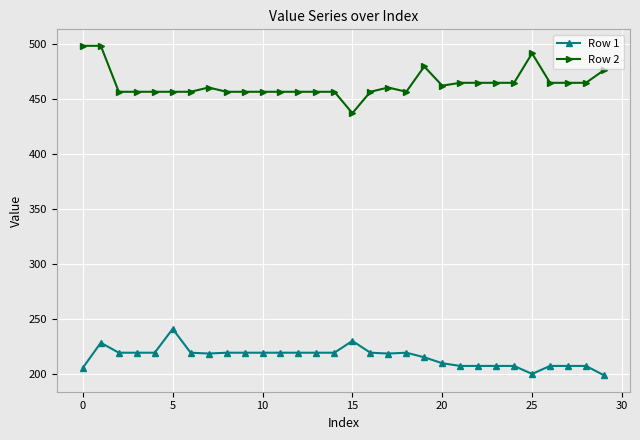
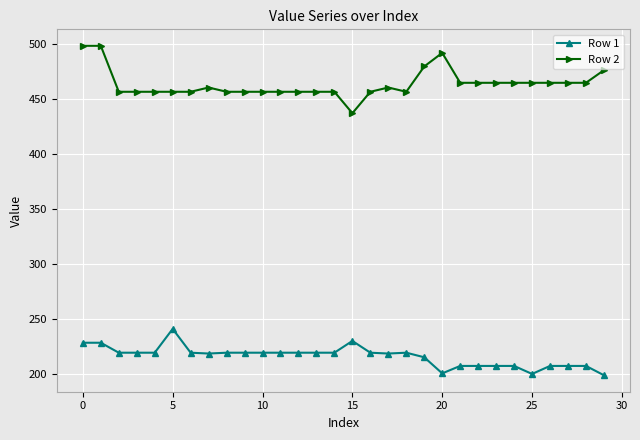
Row 1, 0: 206 -> 228
Row 1, 20: 210 -> 201
Row 2, 20: 462 -> 492
Row 2, 25: 492 -> 465
